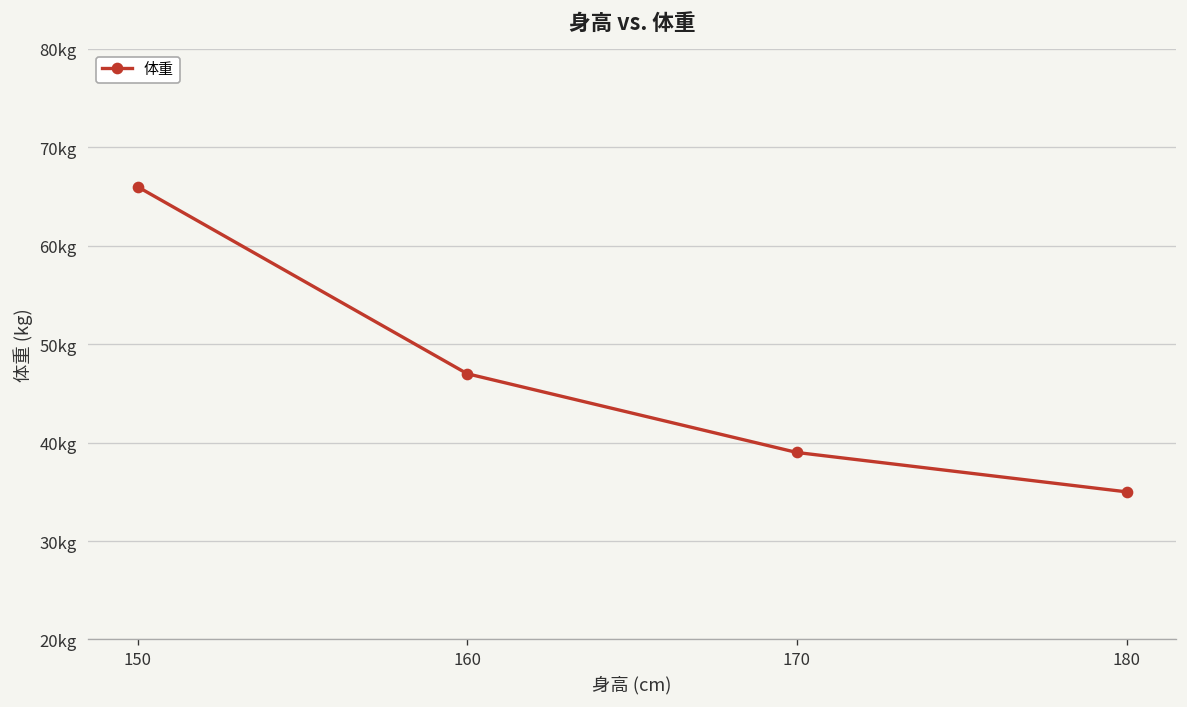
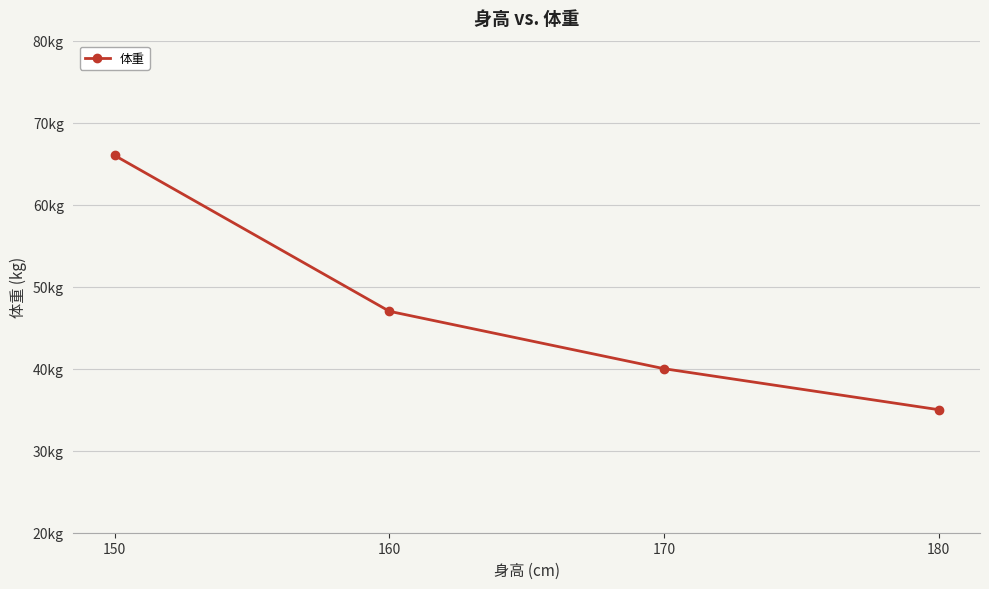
170: 39kg -> 40kg
